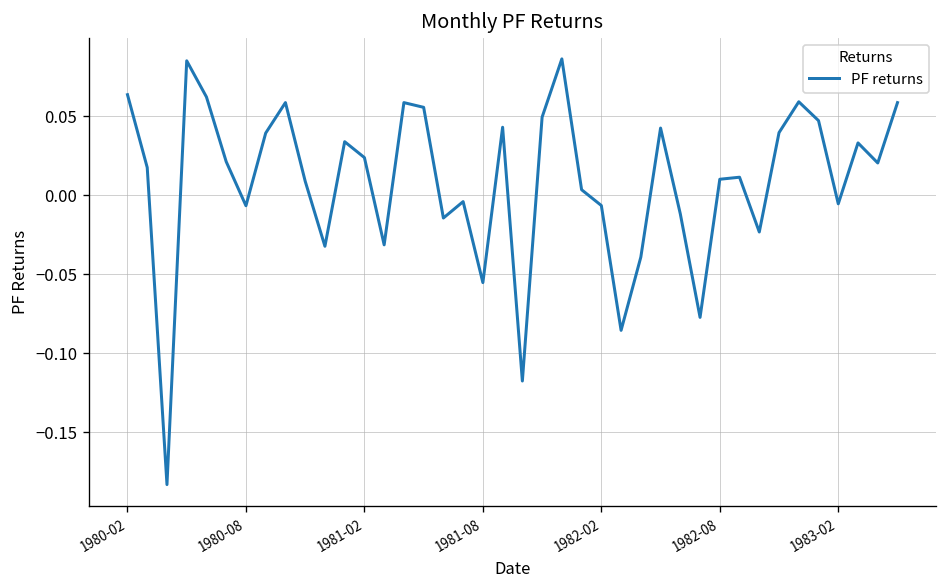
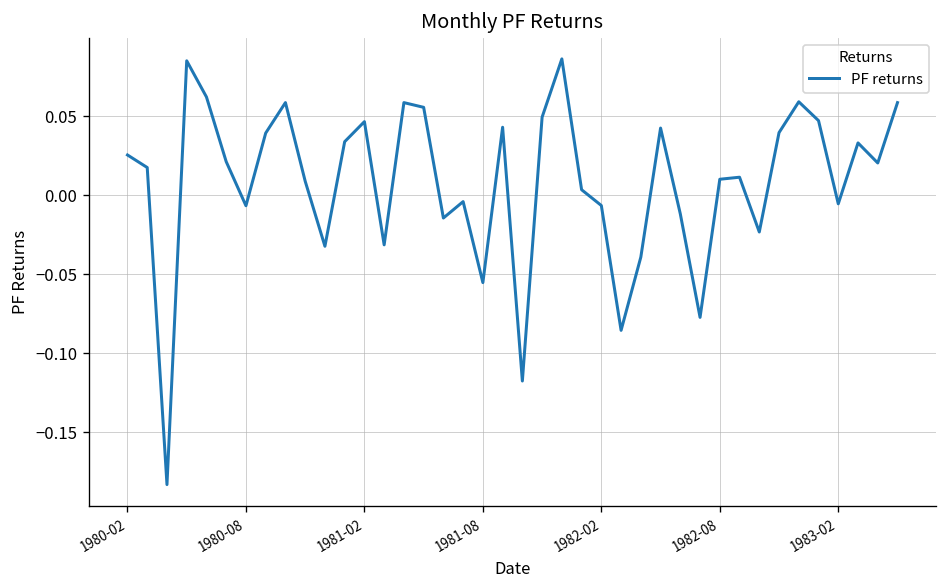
1980-02: 0.064 -> 0.025
1981-02: 0.024 -> 0.047
